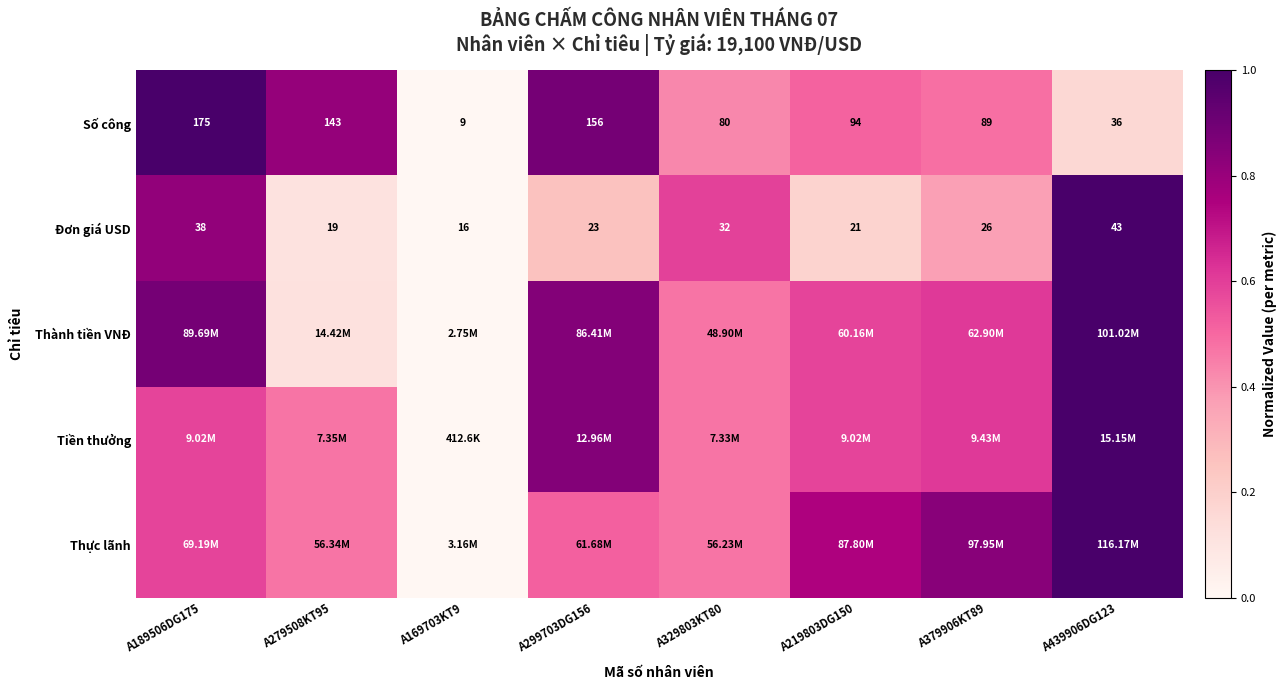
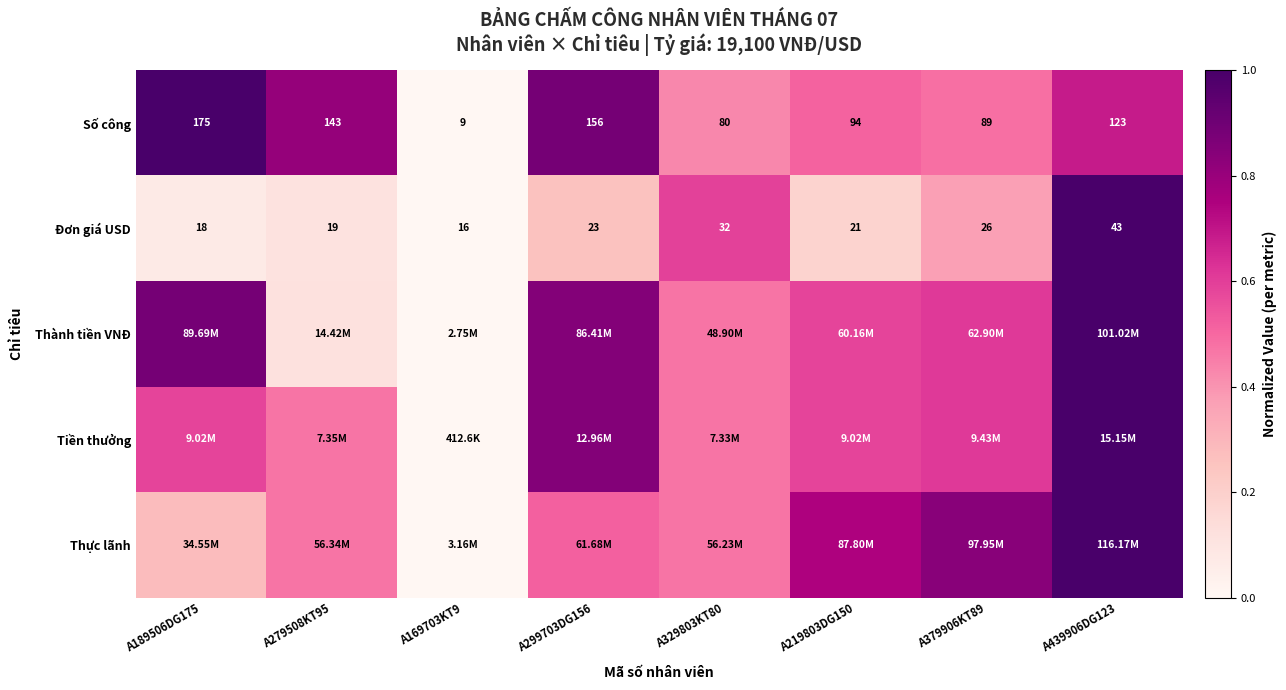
Số công, A439906DG123: 36 -> 123
Đơn giá USD, A189506DG175: 38 -> 18
Thực lãnh, A189506DG175: 69.19M -> 34.55M
